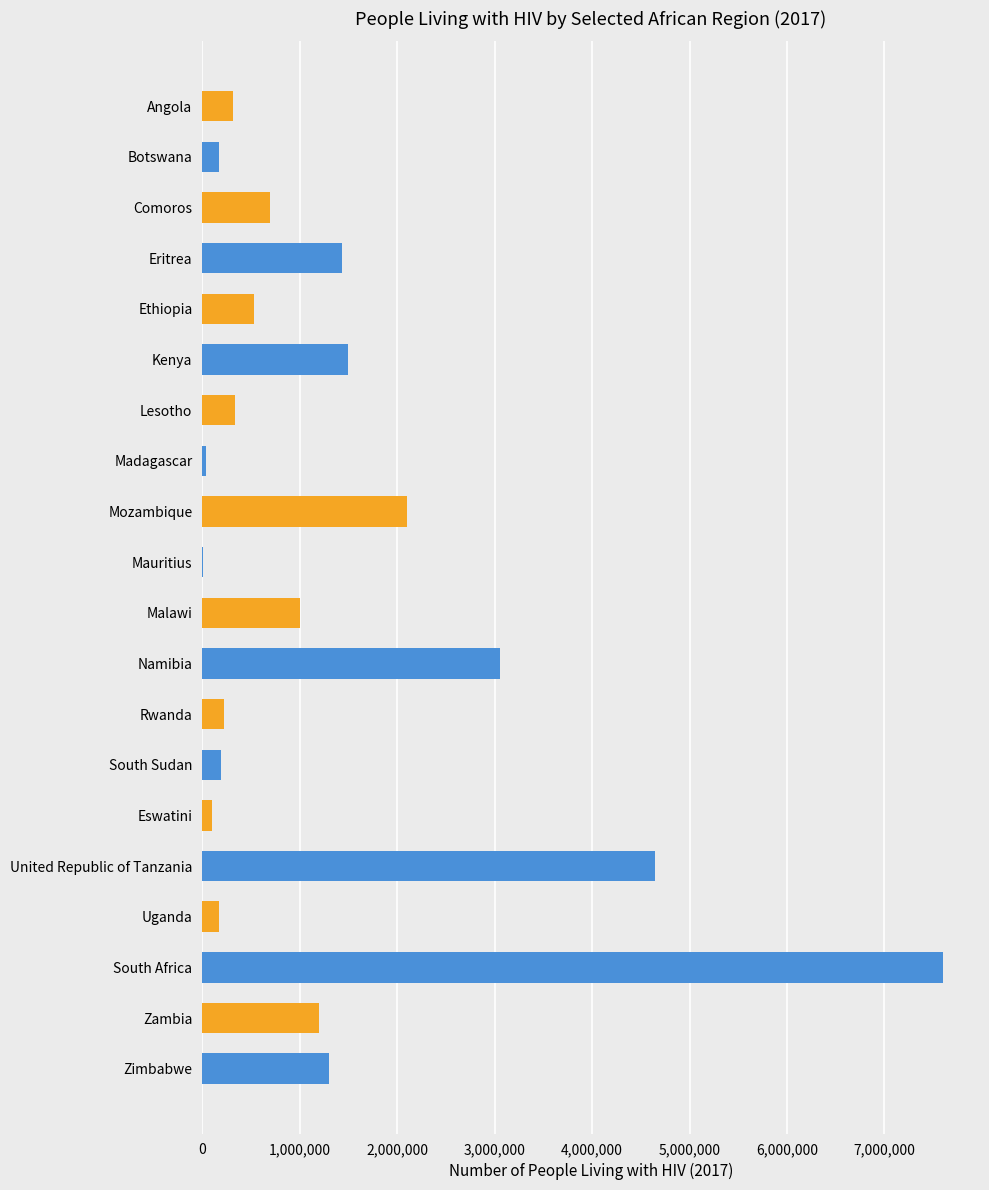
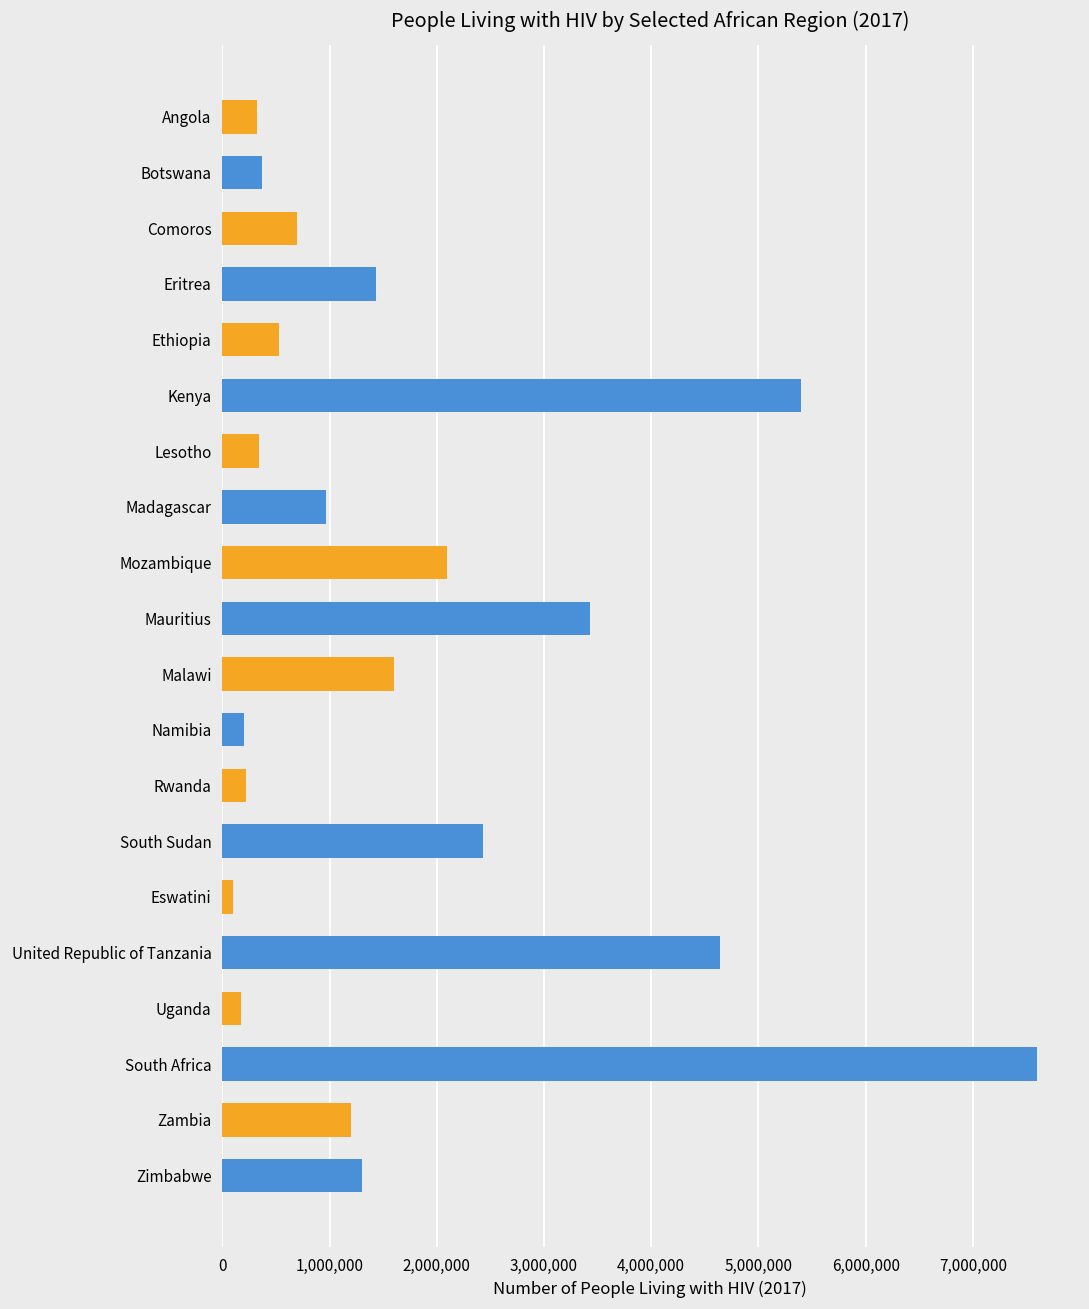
Botswana: 200,000 -> 400,000
Kenya: 1,500,000 -> 5,400,000
Madagascar: 0 -> 1,000,000
Mauritius: 0 -> 3,400,000
Malawi: 1,000,000 -> 1,600,000
Namibia: 3,100,000 -> 200,000
South Sudan: 200,000 -> 2,400,000
